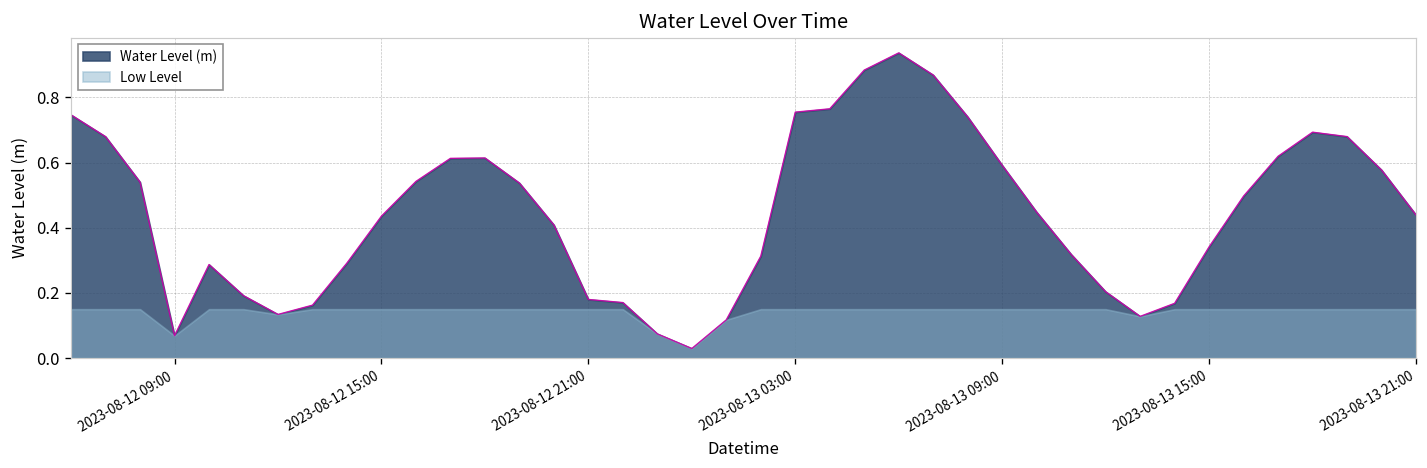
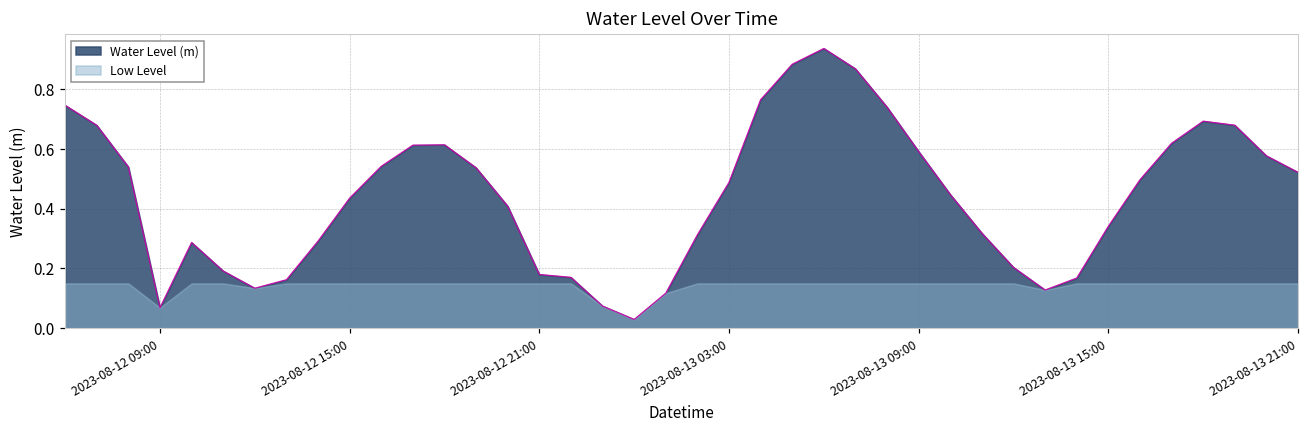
Water Level (m), 2023-08-13 03:00: 0.75 -> 0.49
Water Level (m), 2023-08-13 21:00: 0.44 -> 0.52
